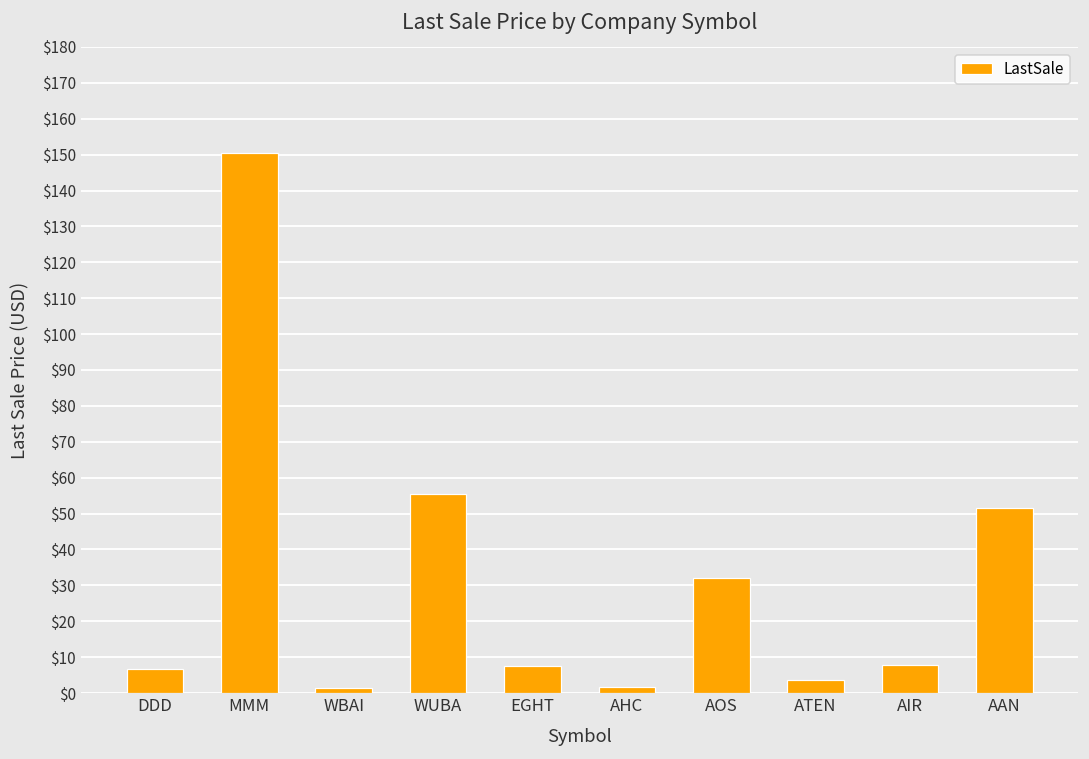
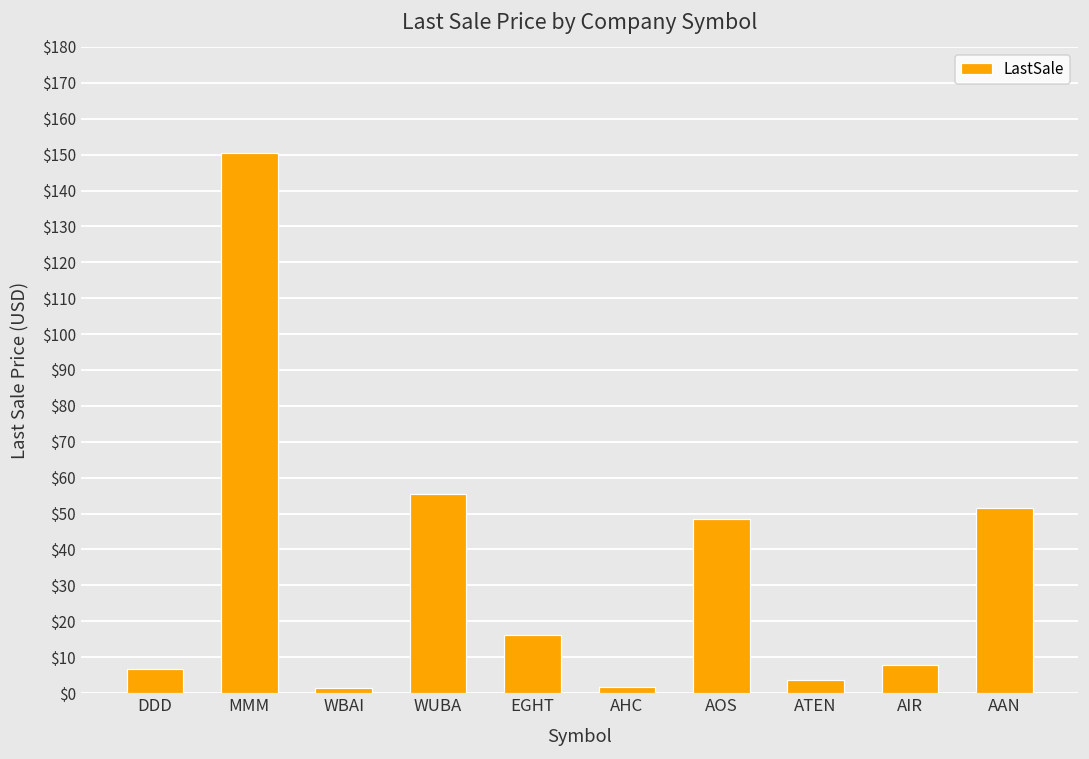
EGHT: $7 -> $16
AOS: $32 -> $48
